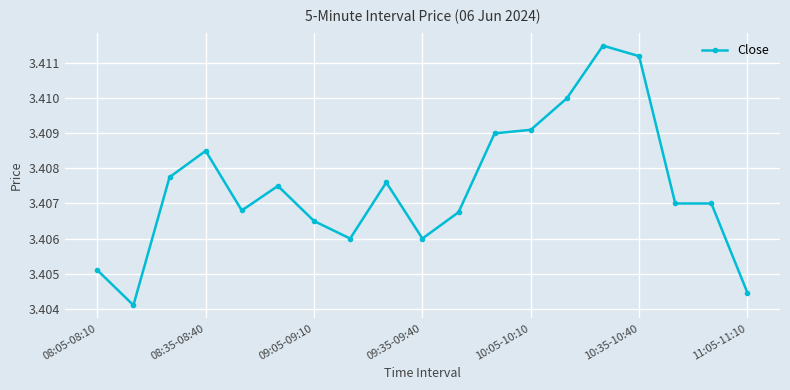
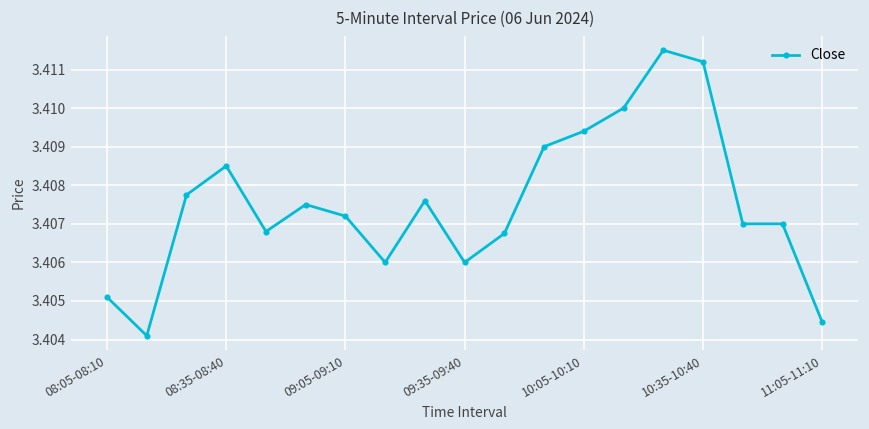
09:05-09:10: 3.4065 -> 3.4072
10:05-10:10: 3.4091 -> 3.4094
